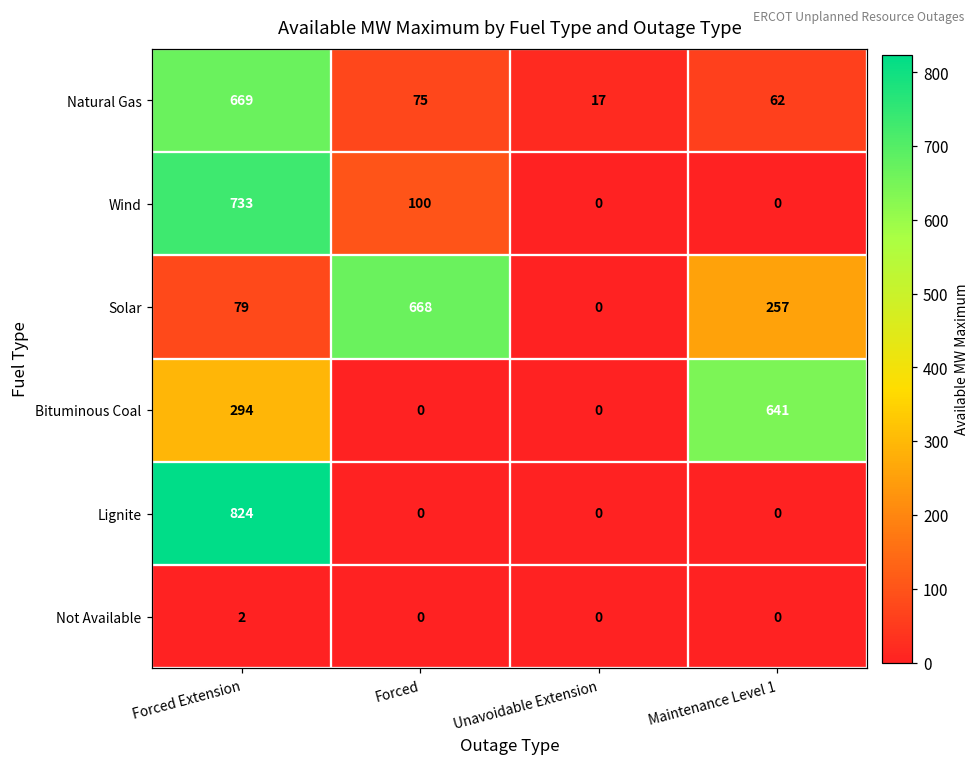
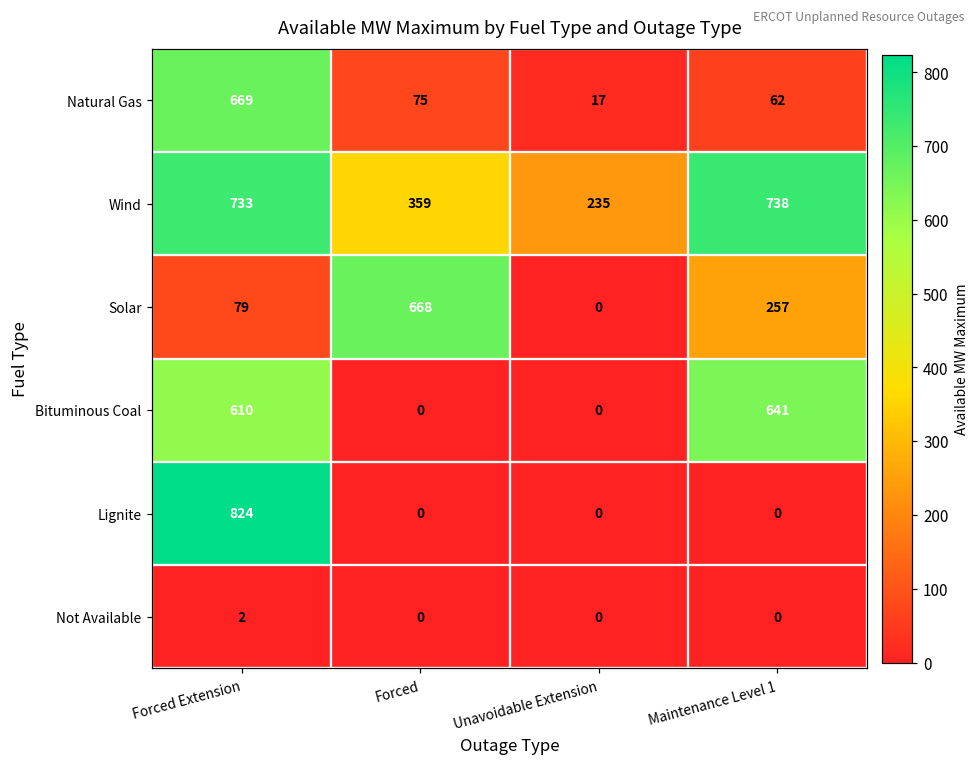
Wind, Forced: 100 -> 359
Wind, Unavoidable Extension: 0 -> 235
Wind, Maintenance Level 1: 0 -> 738
Bituminous Coal, Forced Extension: 294 -> 610
